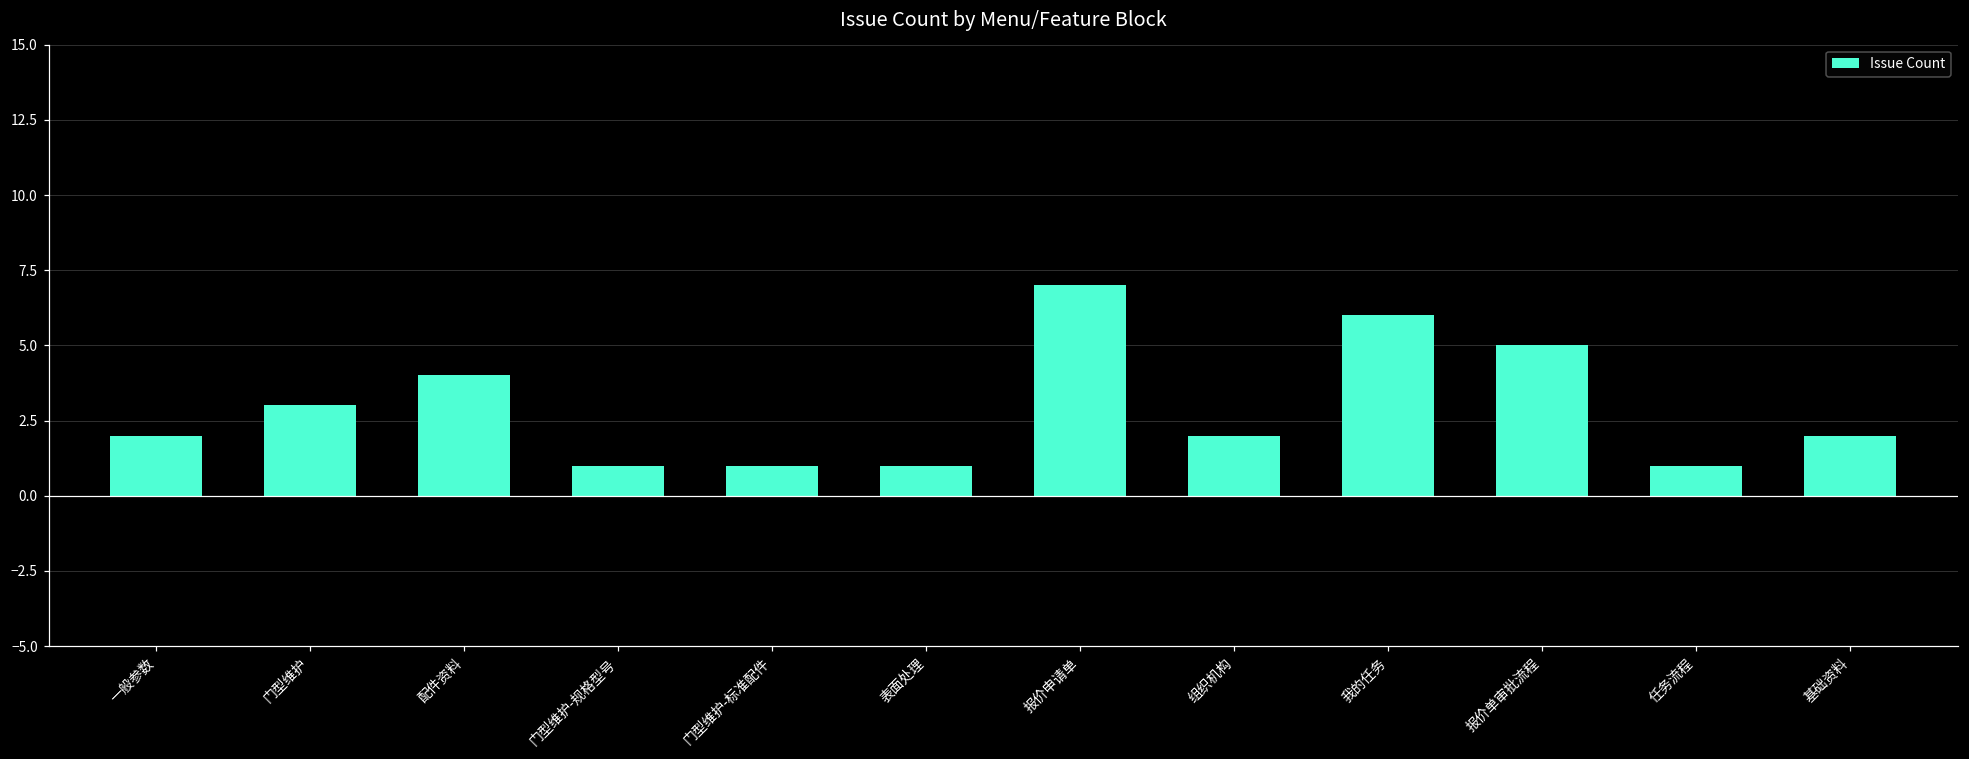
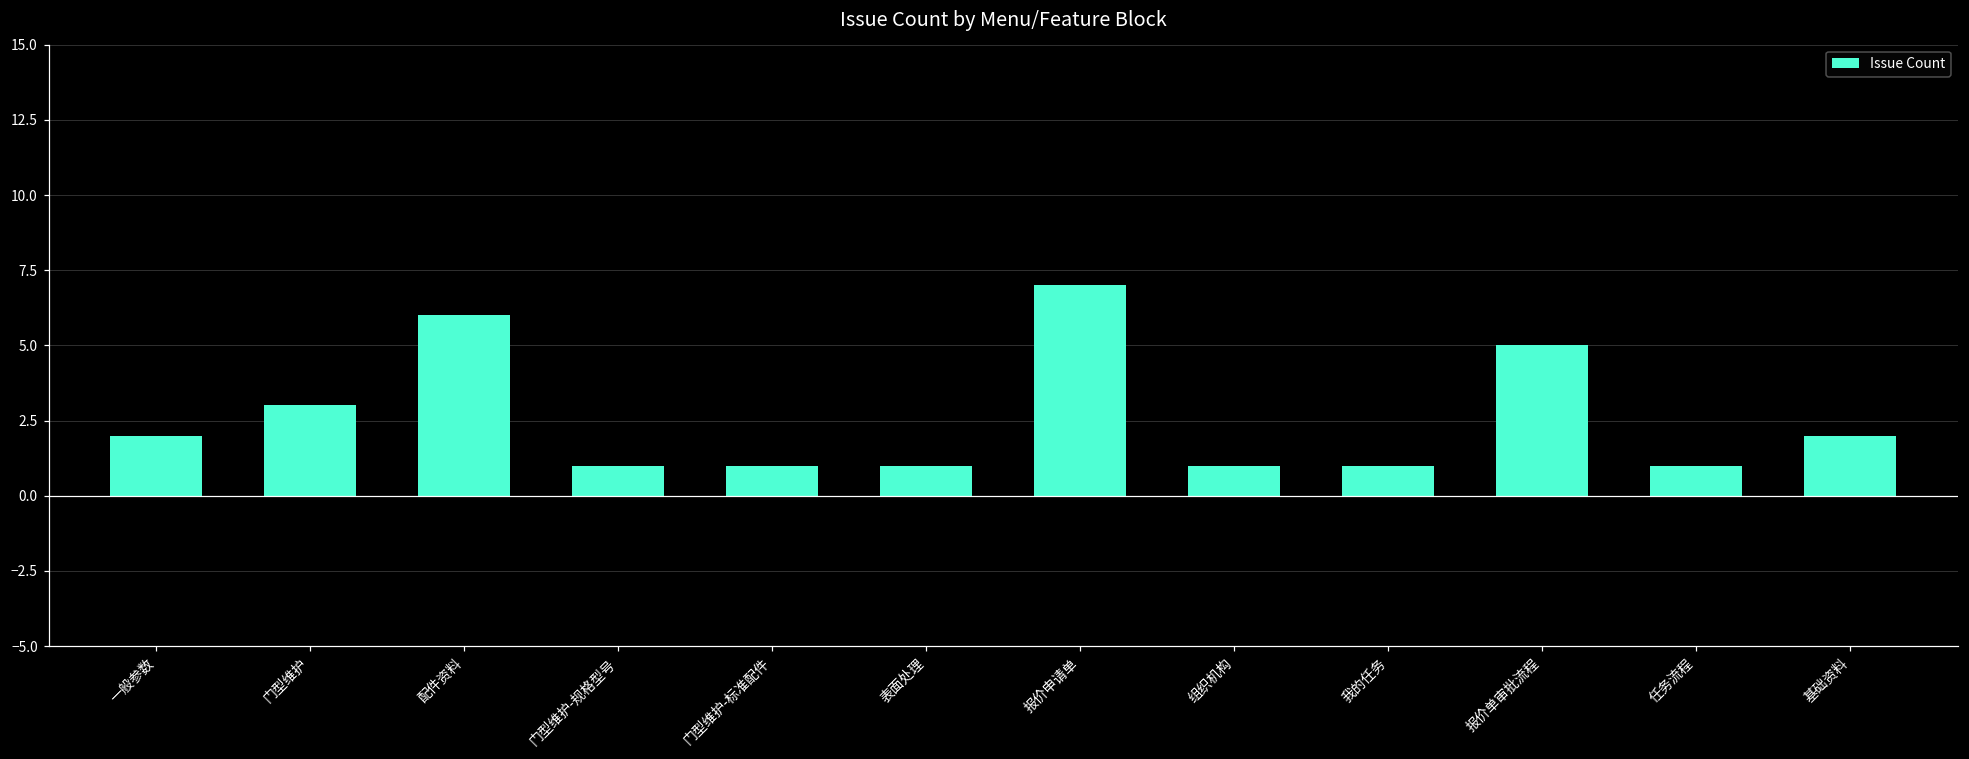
配件资料: 4 -> 6
组织机构: 2 -> 1
我的任务: 6 -> 1
